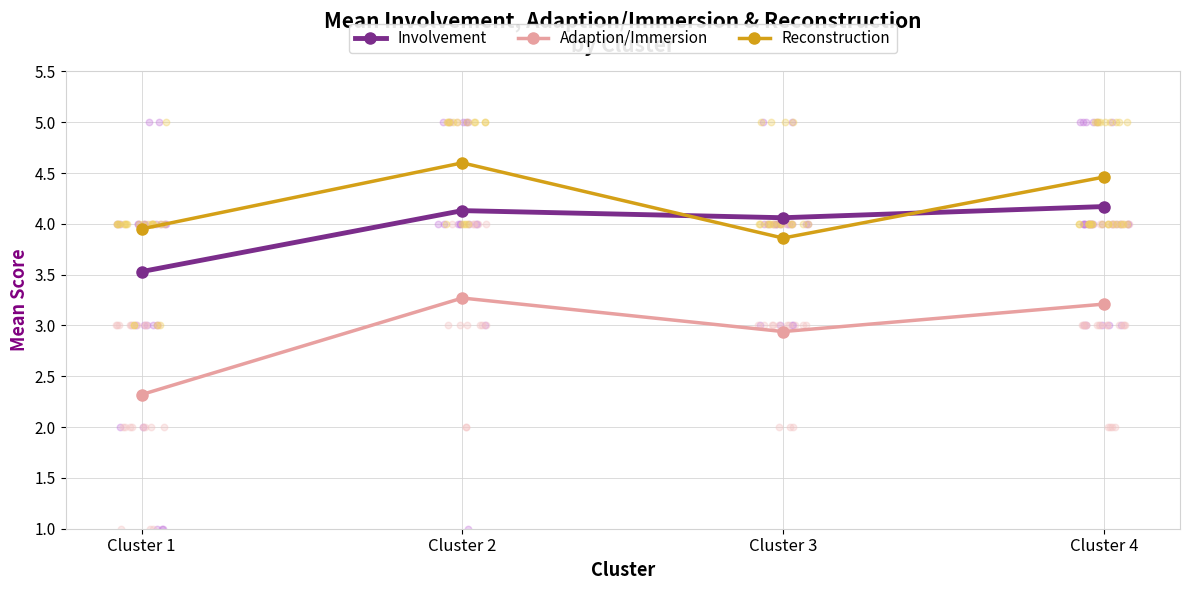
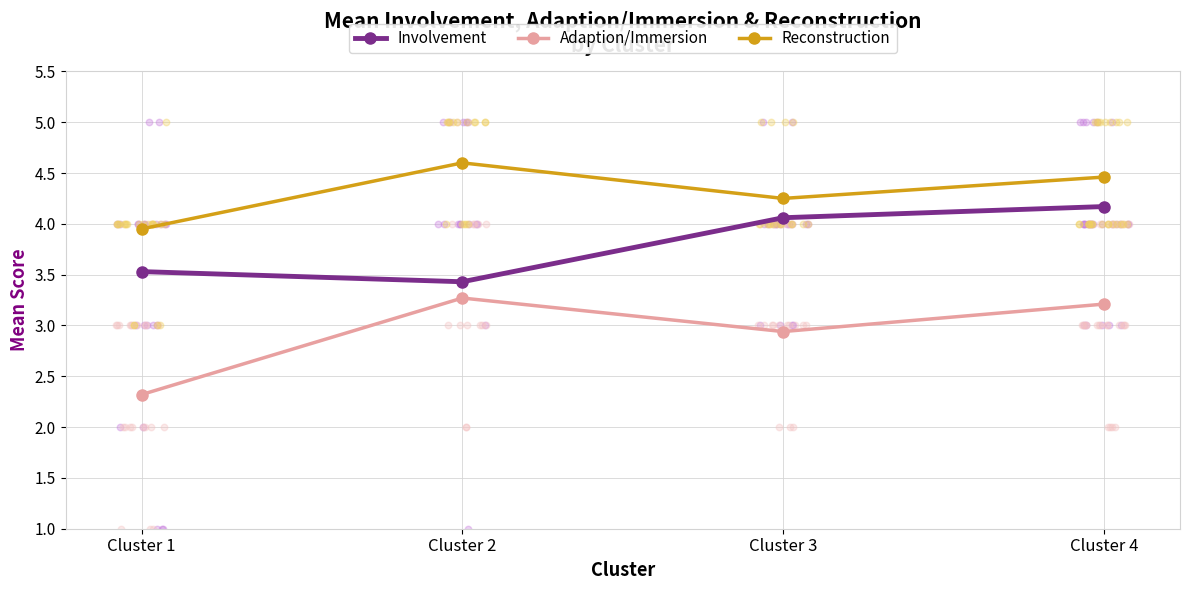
Involvement, Cluster 2: 4.13 -> 3.43
Reconstruction, Cluster 3: 3.86 -> 4.25
